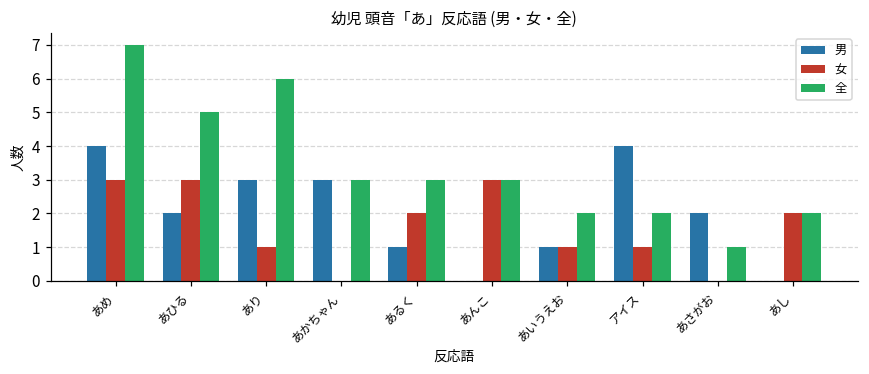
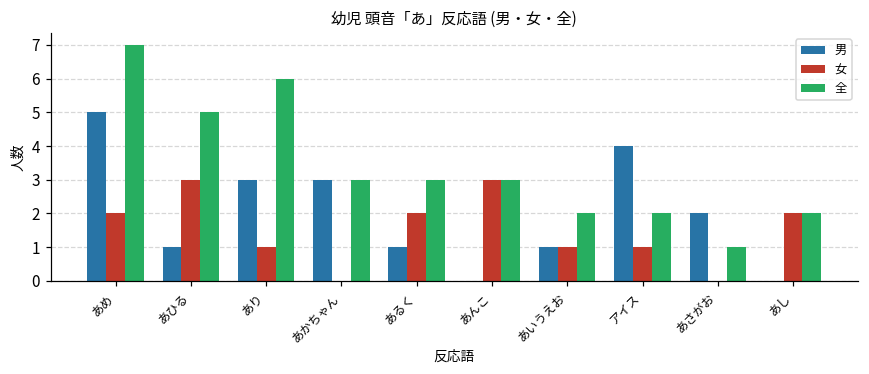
男, あめ: 4 -> 5
女, あめ: 3 -> 2
男, あひる: 2 -> 1
